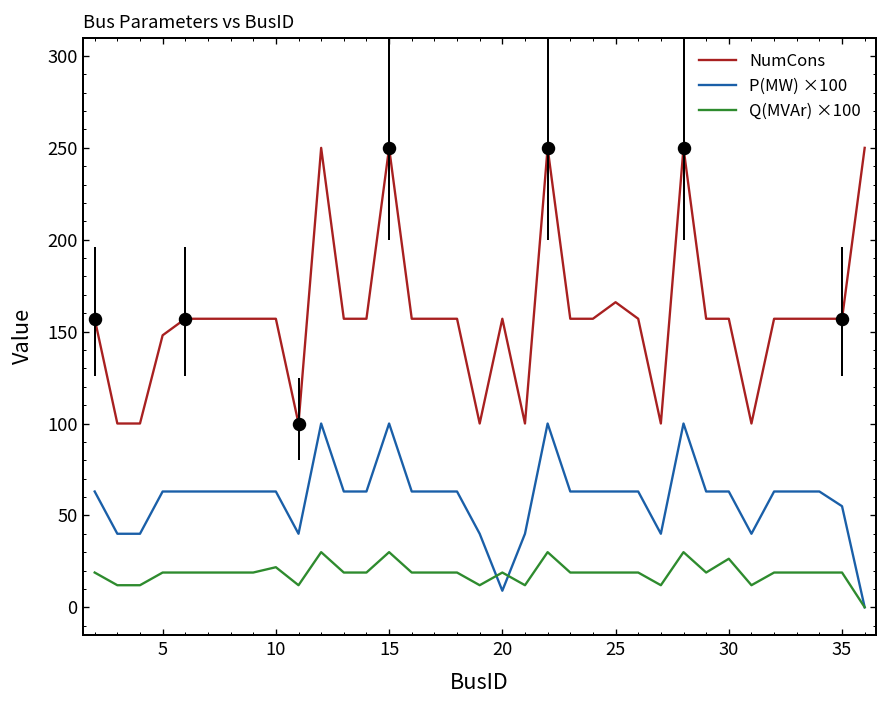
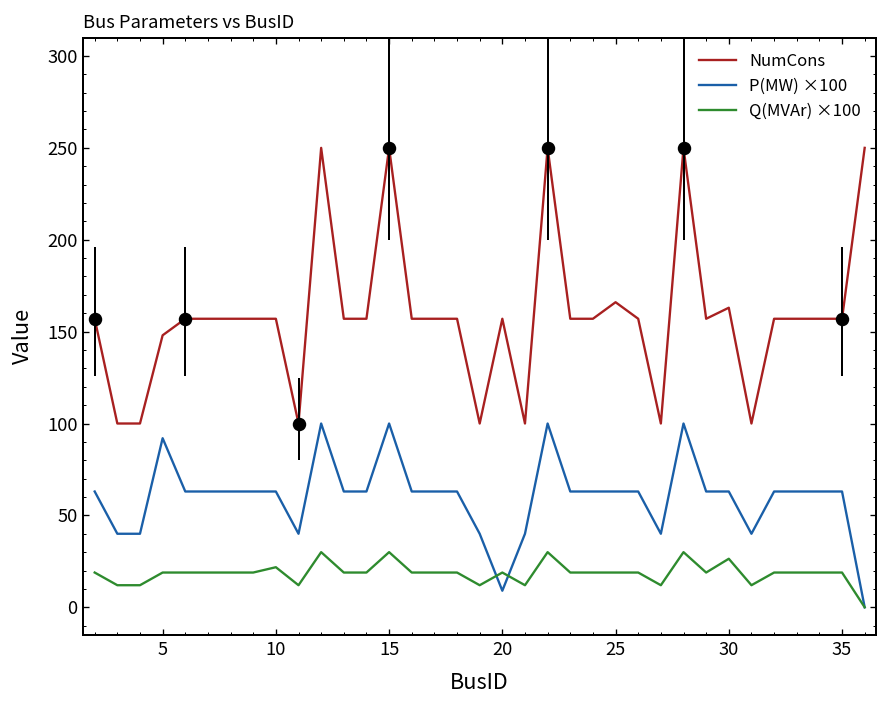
P(MW) ×100, 5: 63 -> 92
NumCons, 30: 157 -> 163
P(MW) ×100, 35: 55 -> 63
